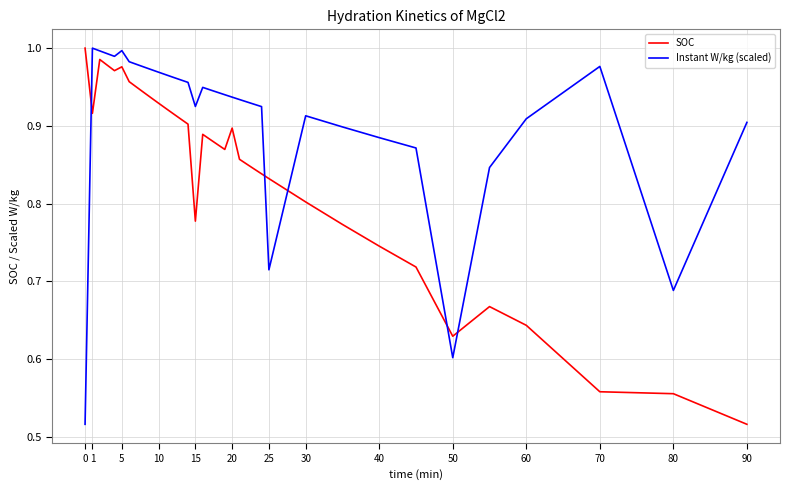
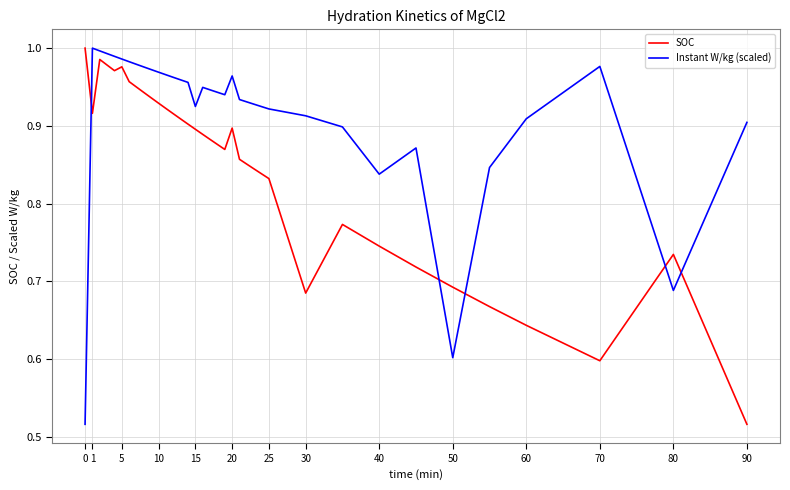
Instant W/kg (scaled), 5: 1.00 -> 0.99
SOC, 15: 0.78 -> 0.90
Instant W/kg (scaled), 20: 0.94 -> 0.96
Instant W/kg (scaled), 25: 0.71 -> 0.92
SOC, 30: 0.80 -> 0.69
Instant W/kg (scaled), 40: 0.88 -> 0.84
SOC, 50: 0.63 -> 0.69
SOC, 70: 0.56 -> 0.60
SOC, 80: 0.56 -> 0.73
